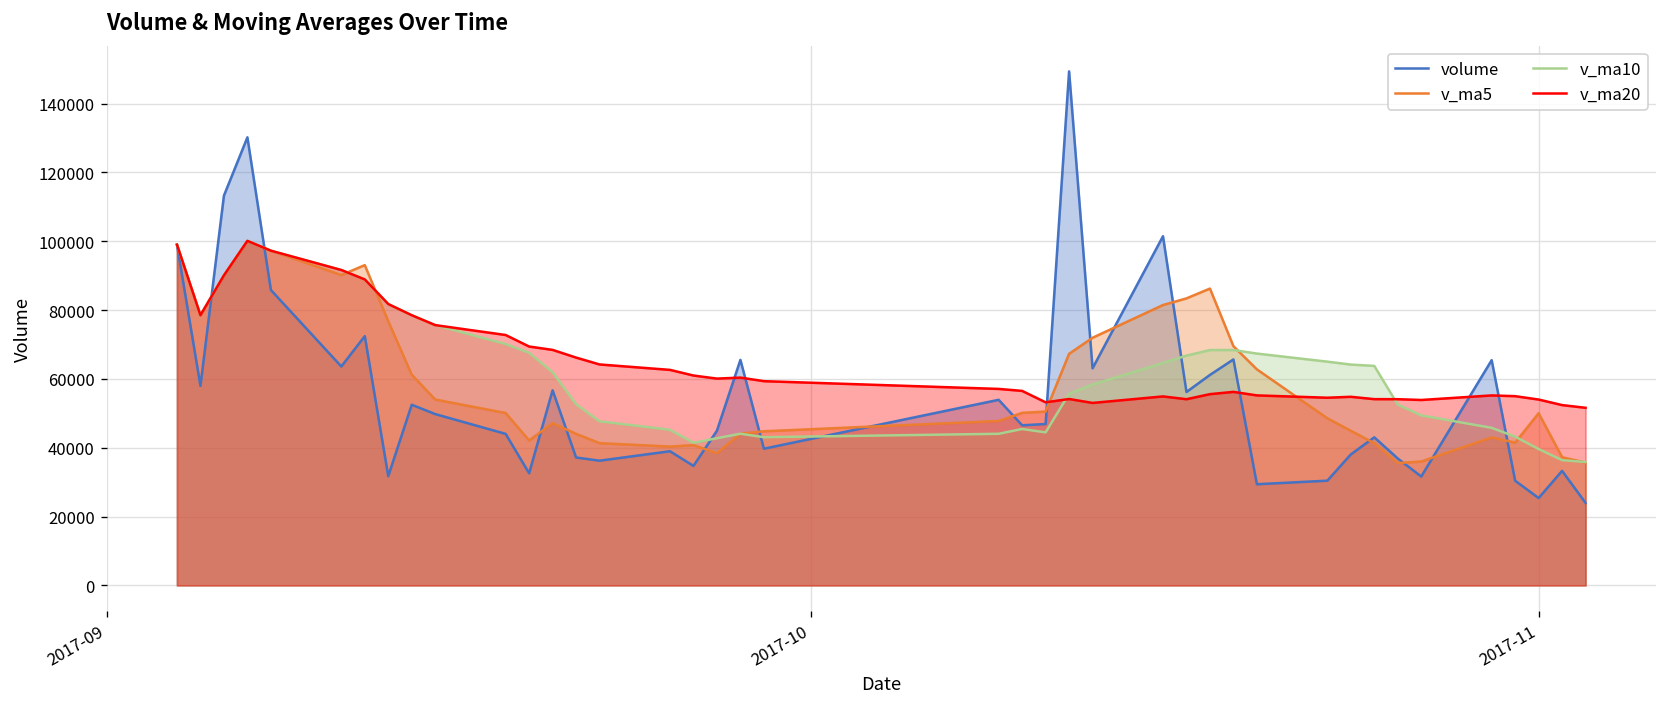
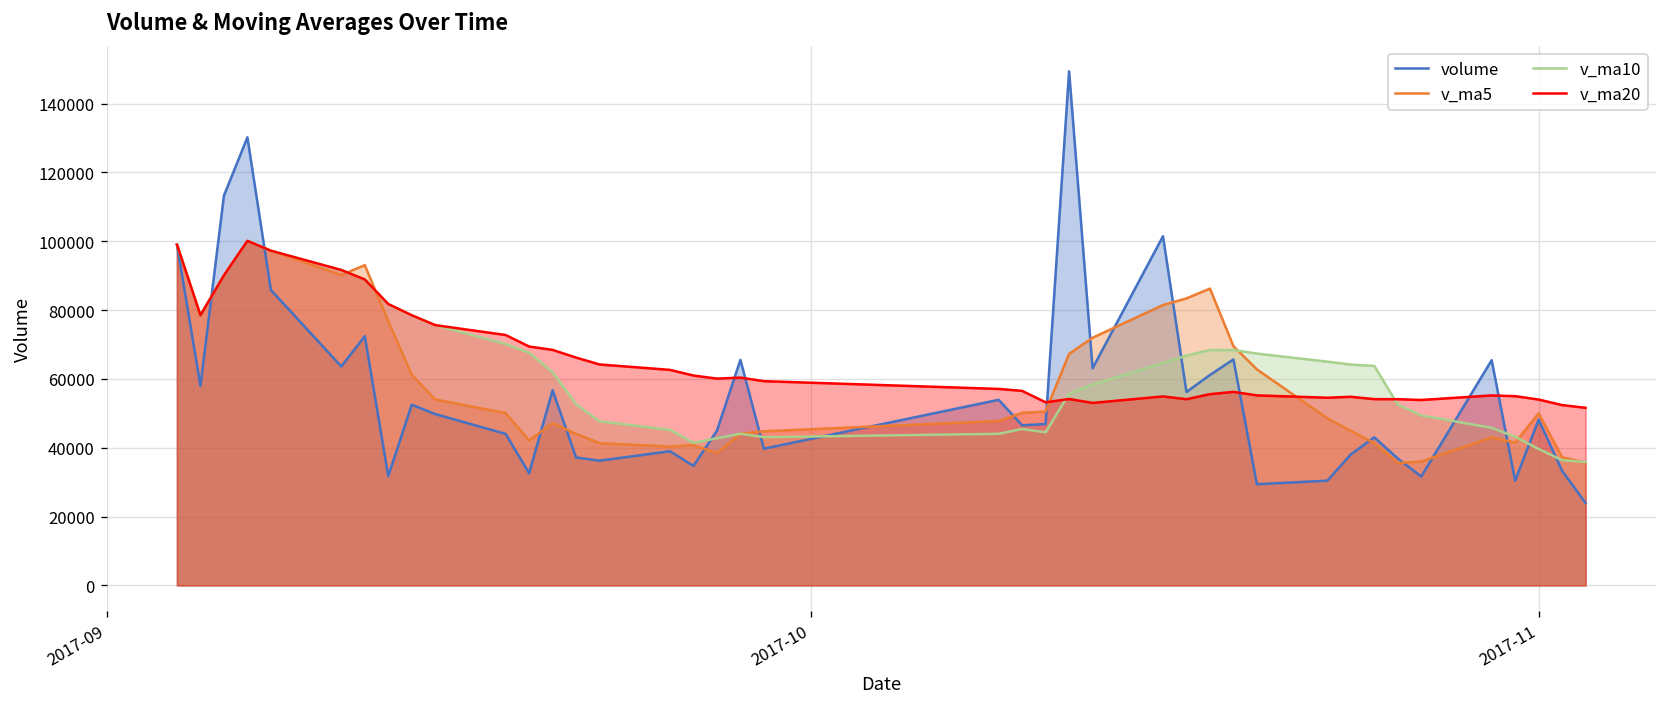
volume, 2017-11: 25000 -> 48000
